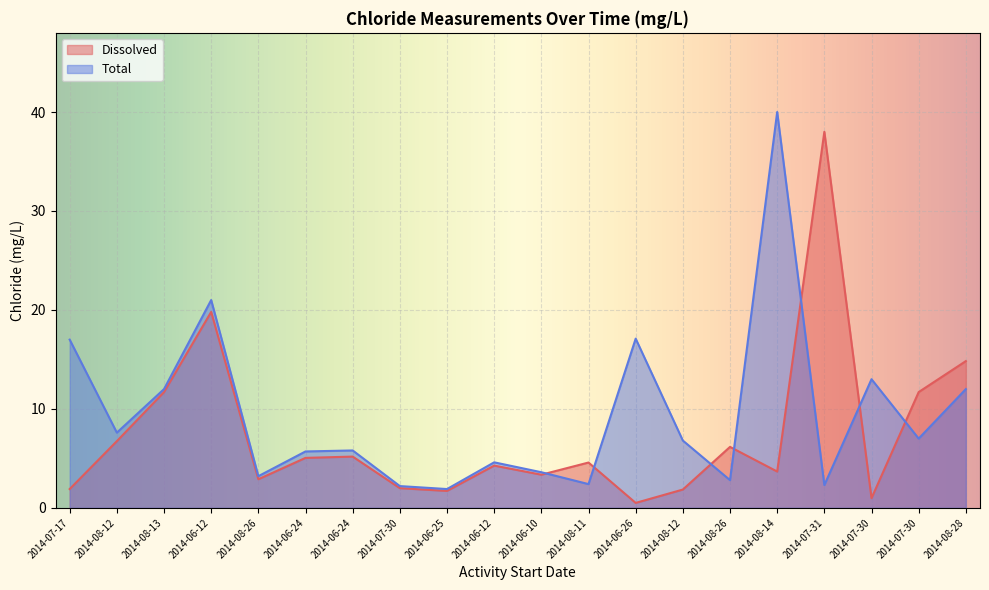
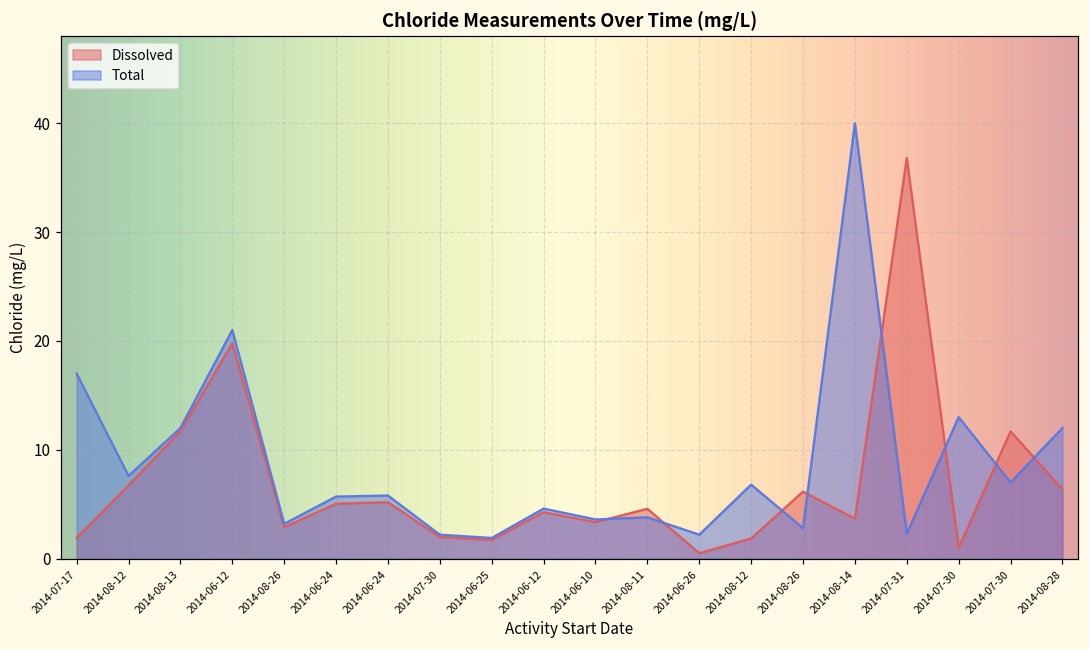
Total, 2014-08-11: 2 -> 4
Total, 2014-06-26: 17 -> 2
Dissolved, 2014-07-31: 38 -> 37
Dissolved, 2014-08-28: 15 -> 6
